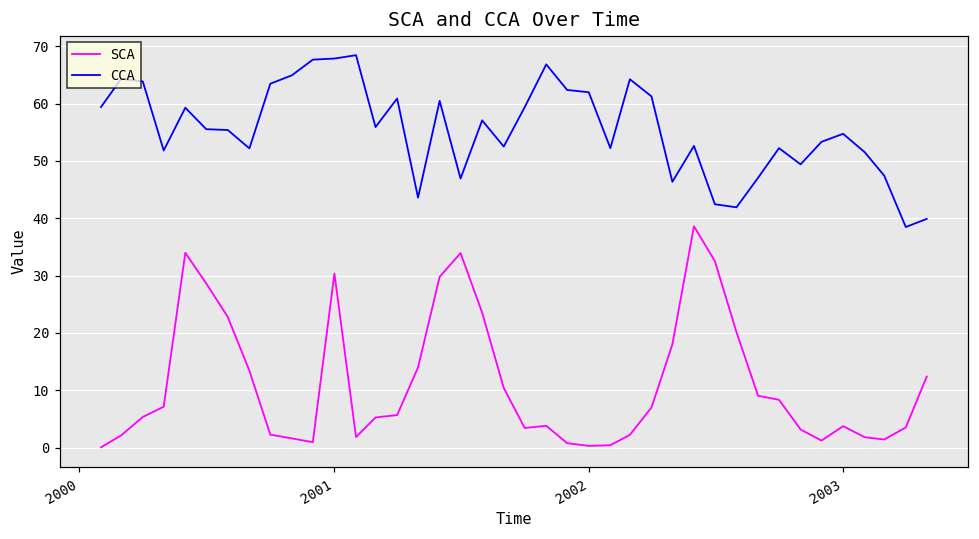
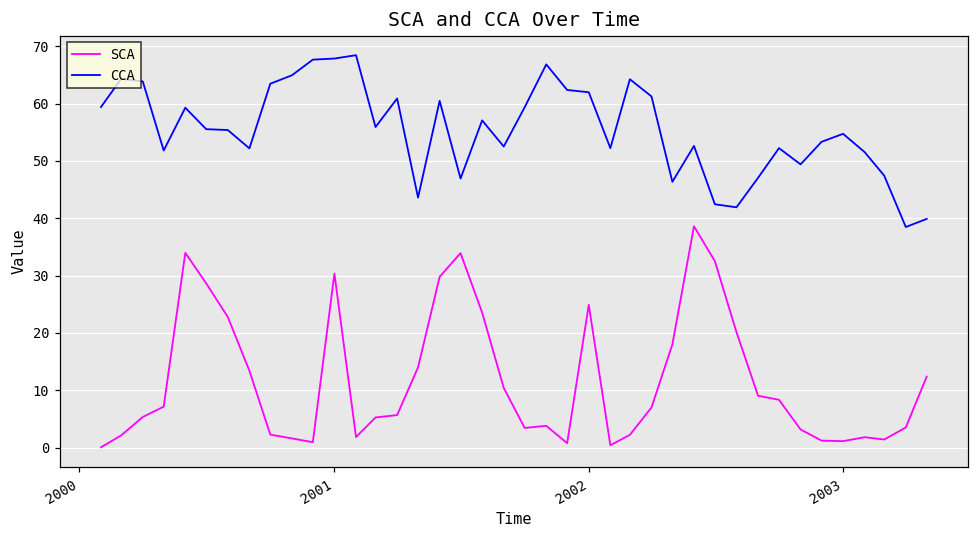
SCA, 2002: 0 -> 25
SCA, 2003: 4 -> 1
